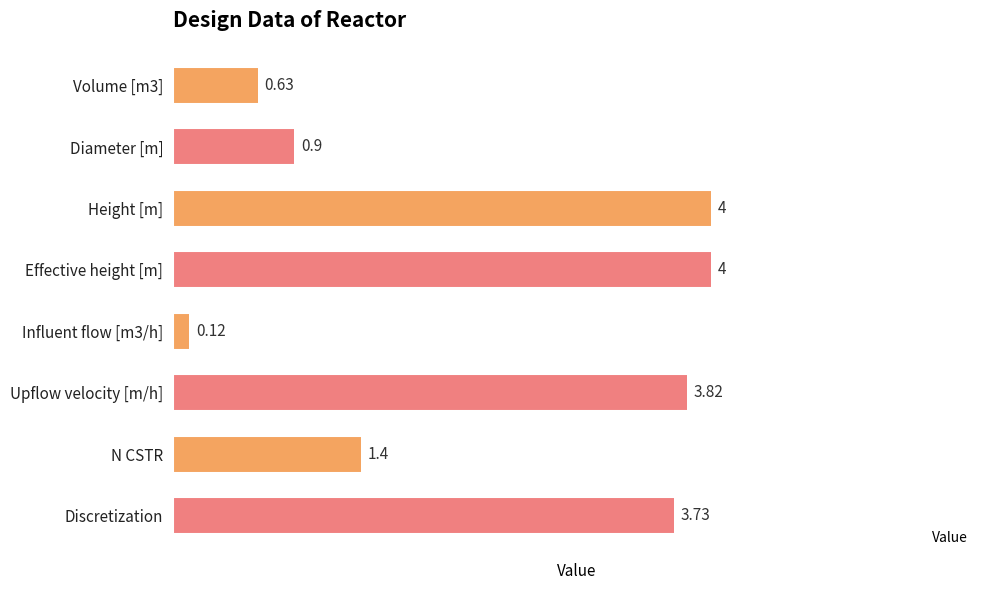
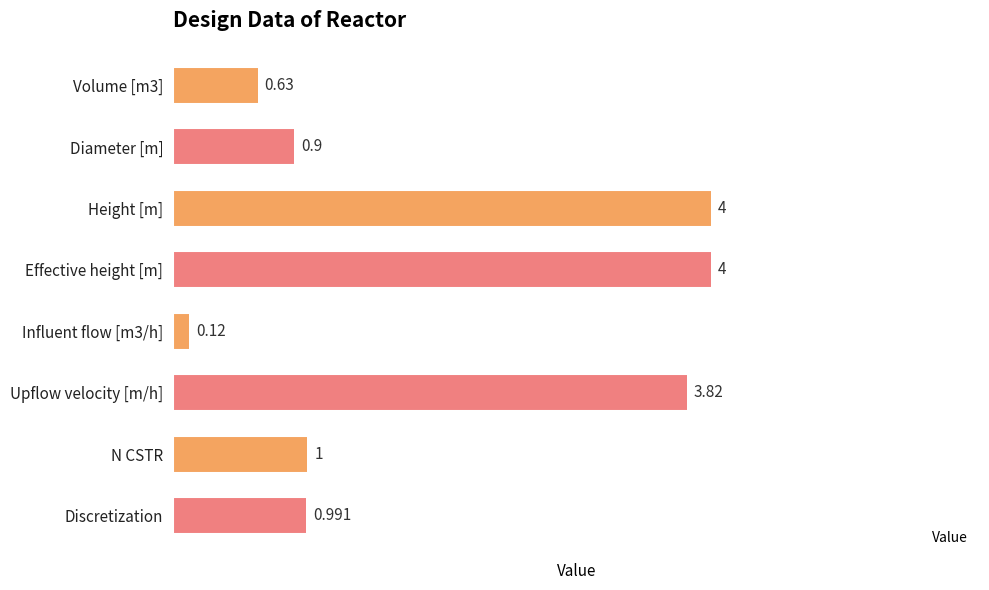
N CSTR: 1.4 -> 1
Discretization: 3.73 -> 0.991
